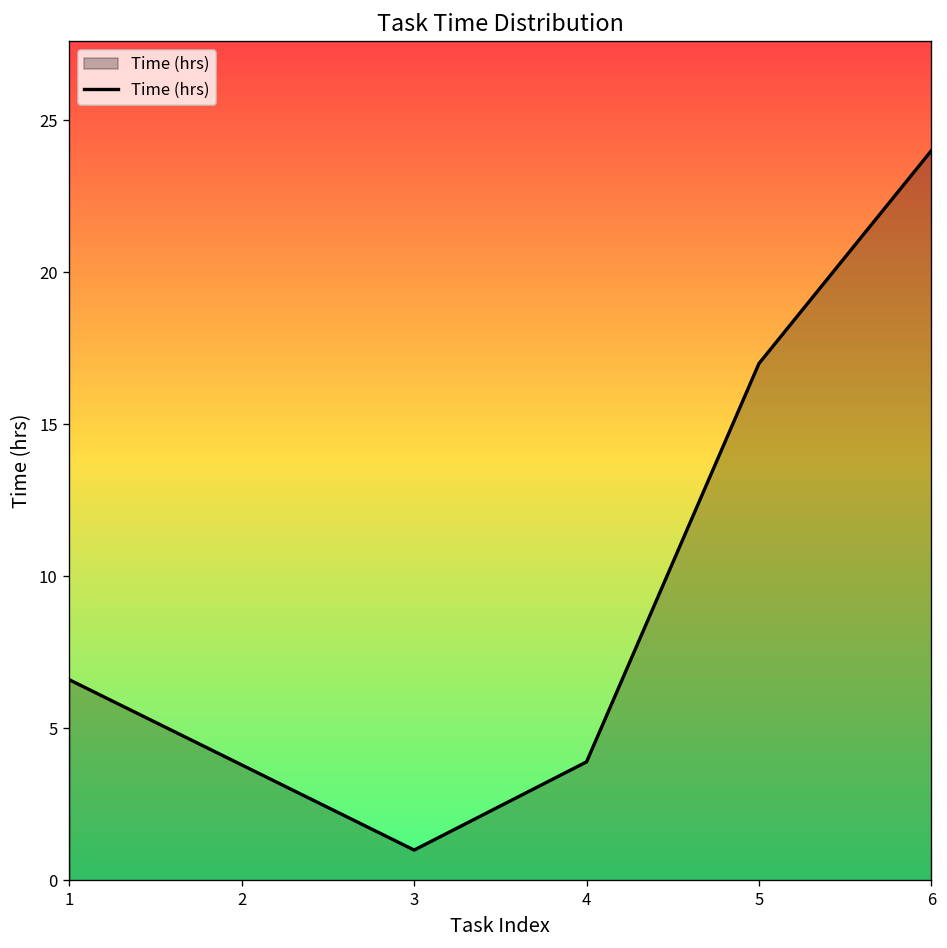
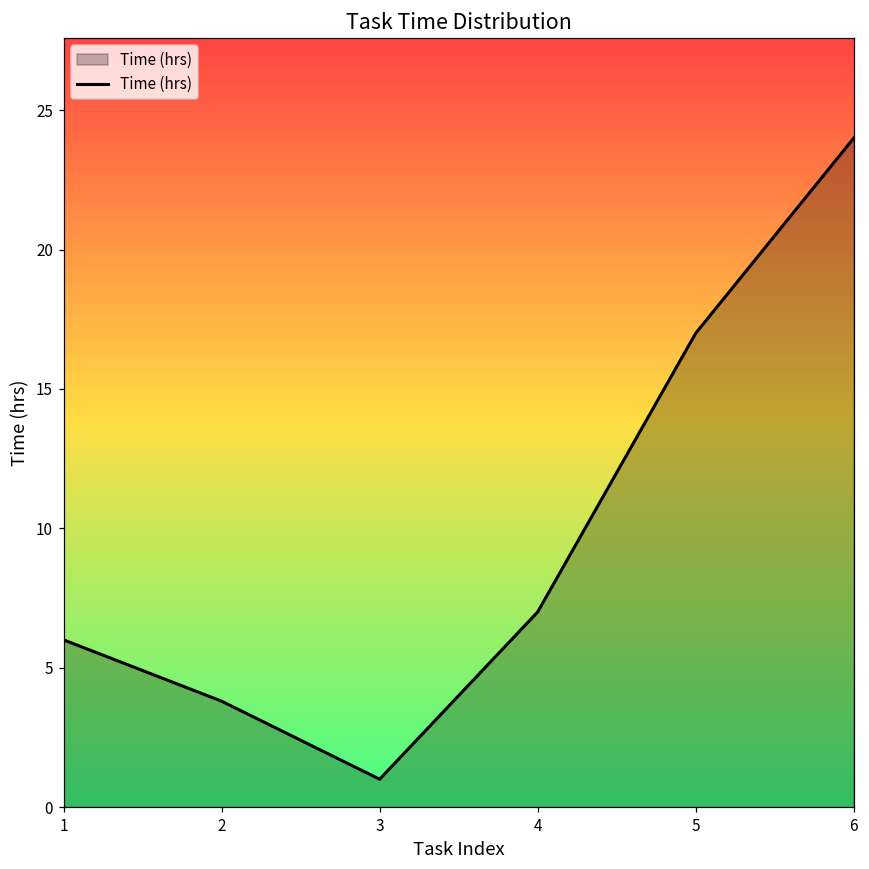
1: 6.6 -> 6.0
4: 3.9 -> 7.0
